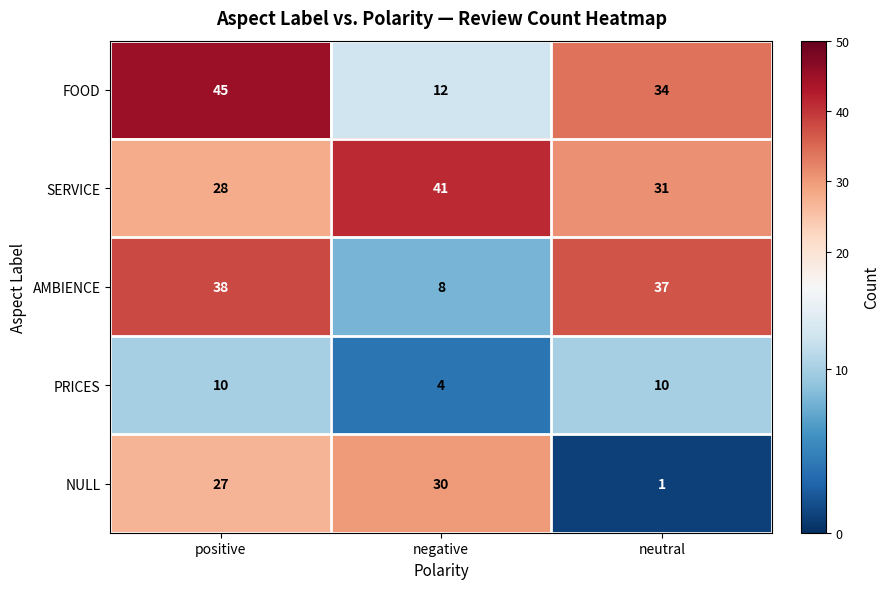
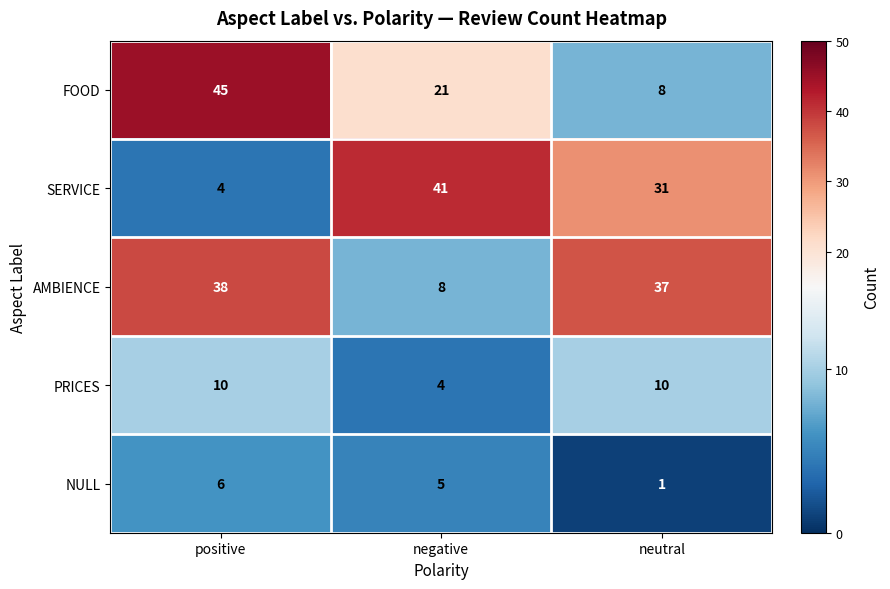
FOOD, negative: 12 -> 21
FOOD, neutral: 34 -> 8
SERVICE, positive: 28 -> 4
NULL, positive: 27 -> 6
NULL, negative: 30 -> 5
